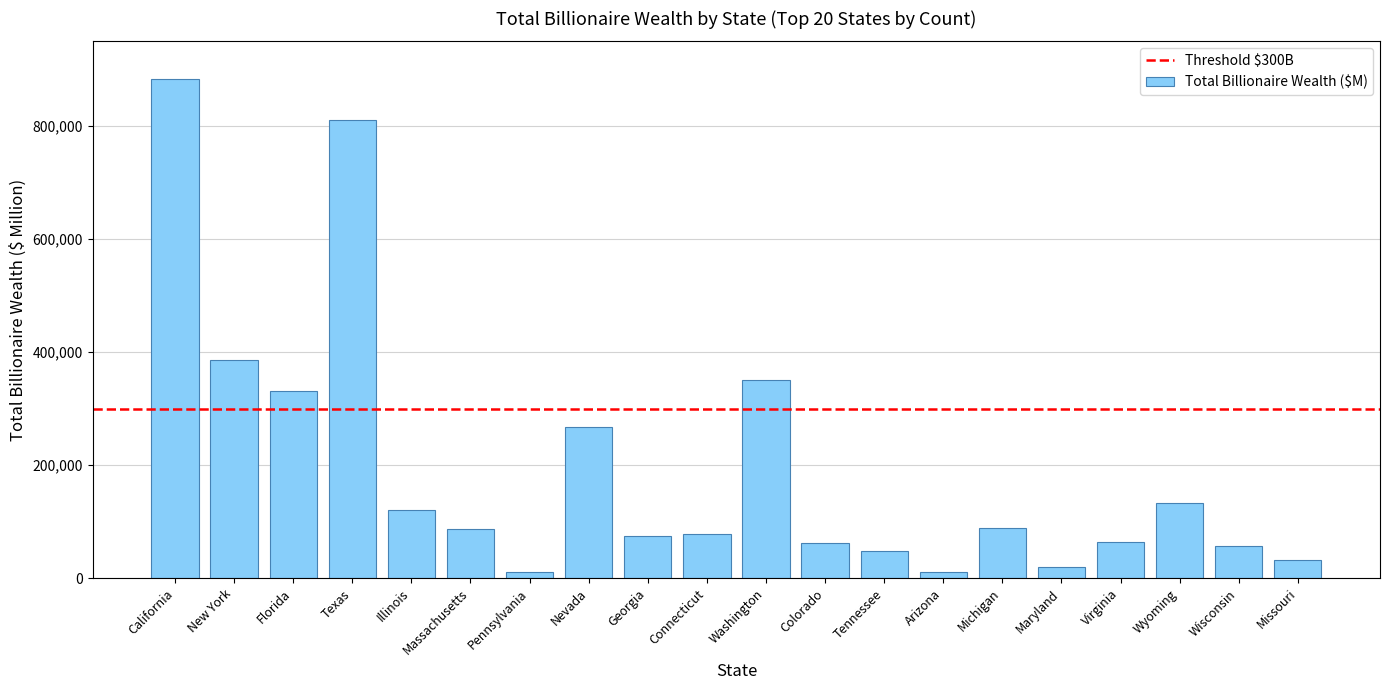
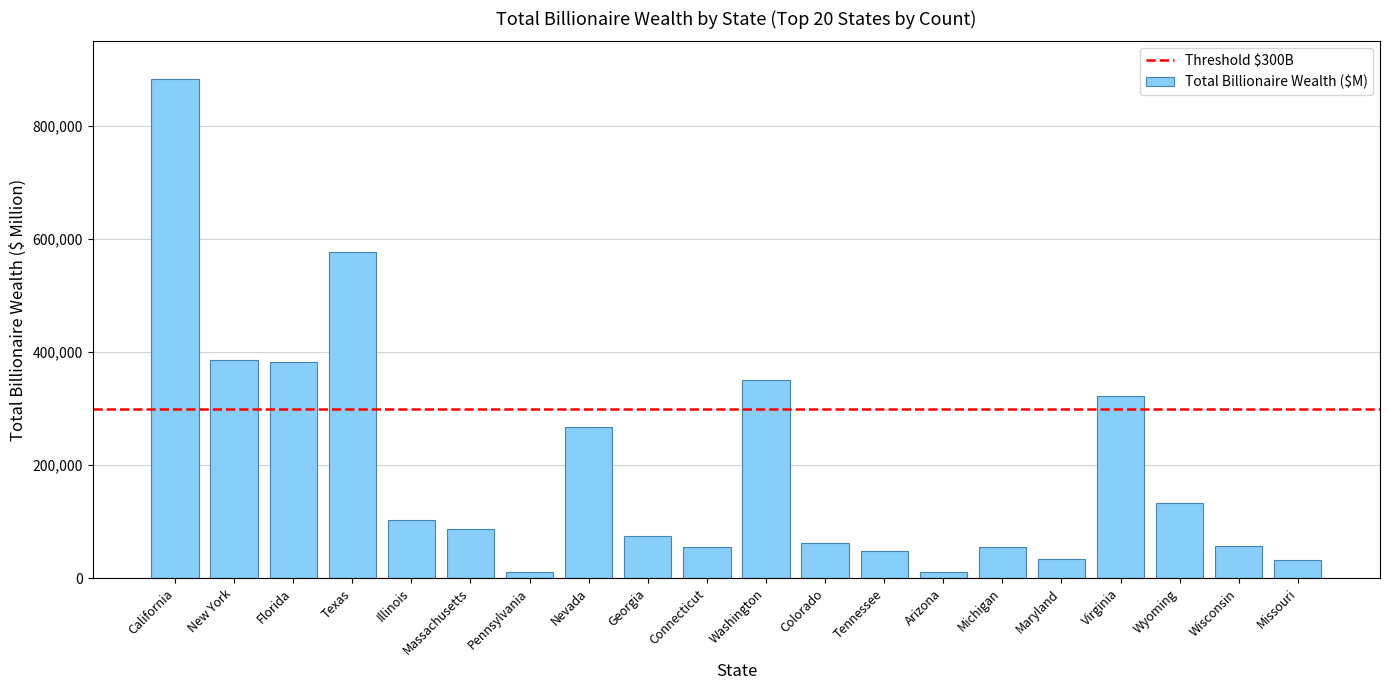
Florida: 330,000 -> 380,000
Texas: 810,000 -> 580,000
Illinois: 120,000 -> 100,000
Connecticut: 80,000 -> 50,000
Michigan: 90,000 -> 60,000
Maryland: 20,000 -> 30,000
Virginia: 60,000 -> 320,000
